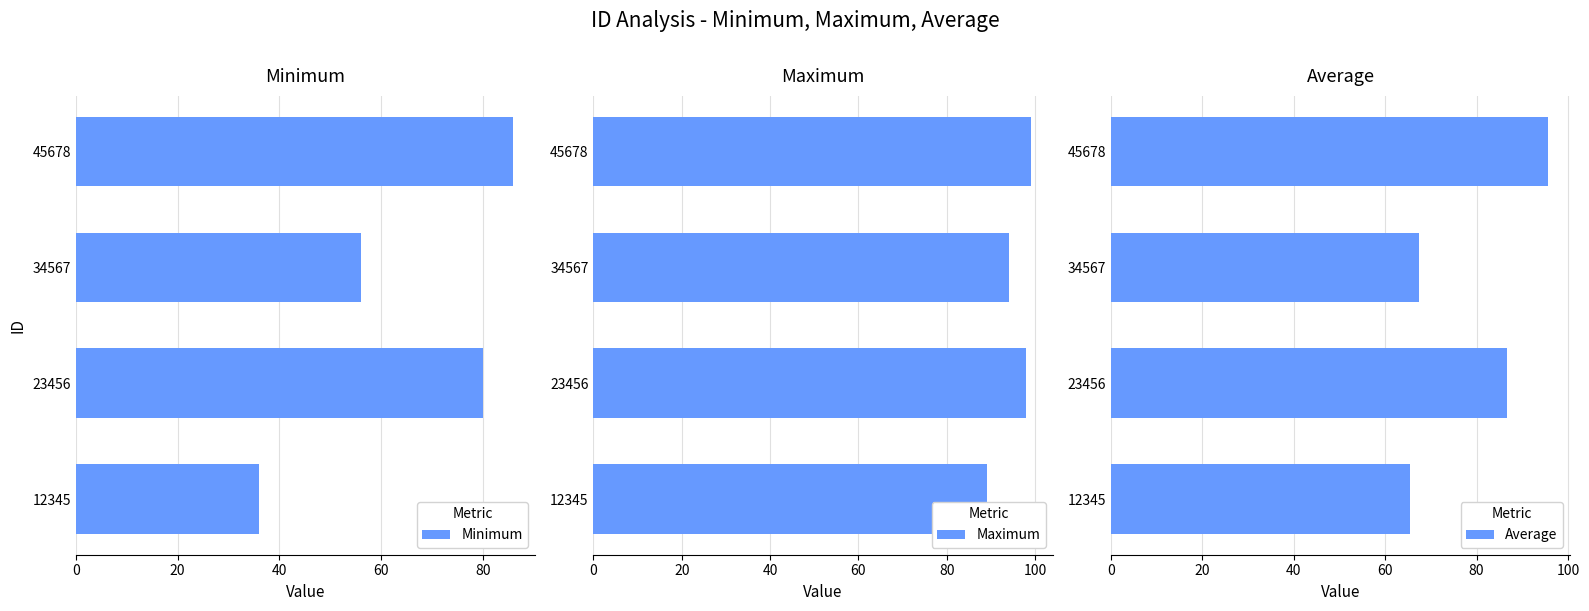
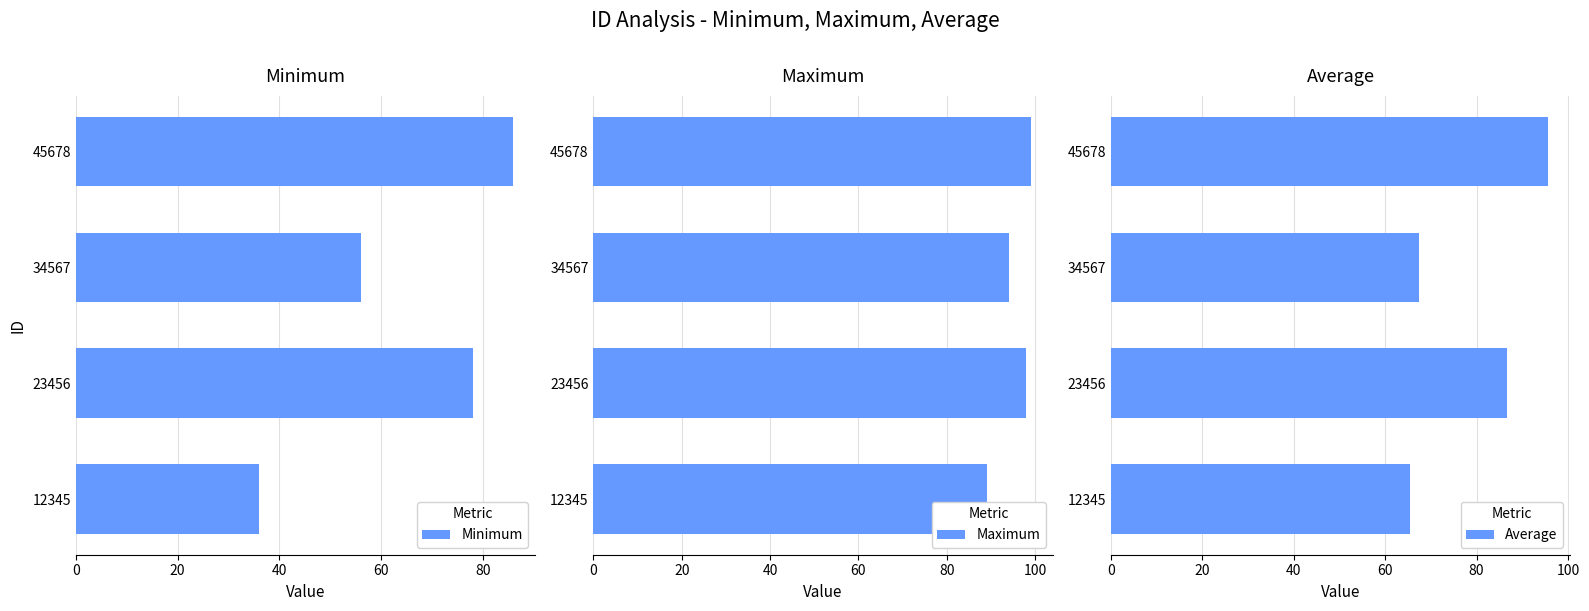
Minimum, 23456: 80 -> 78
